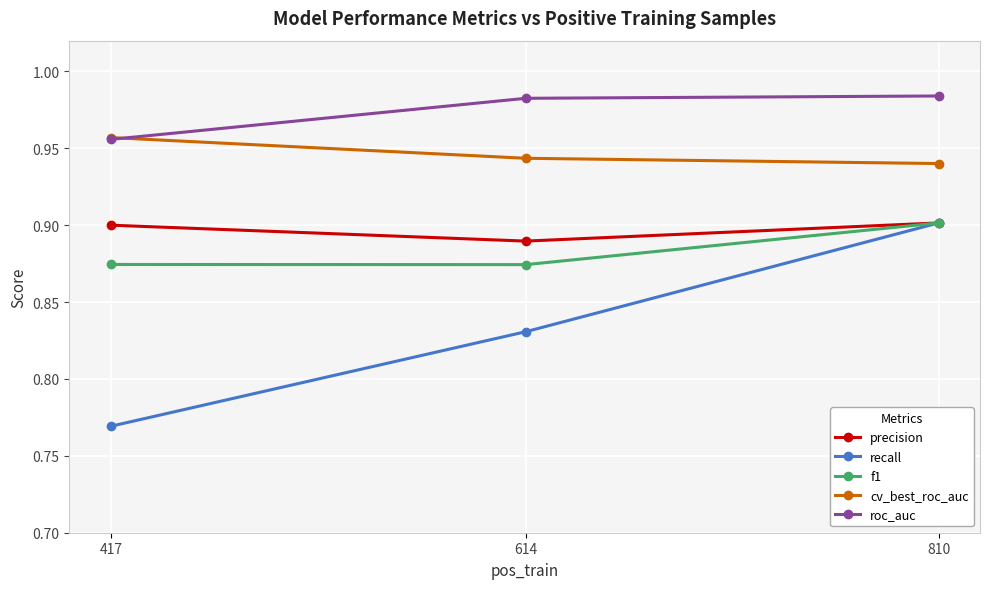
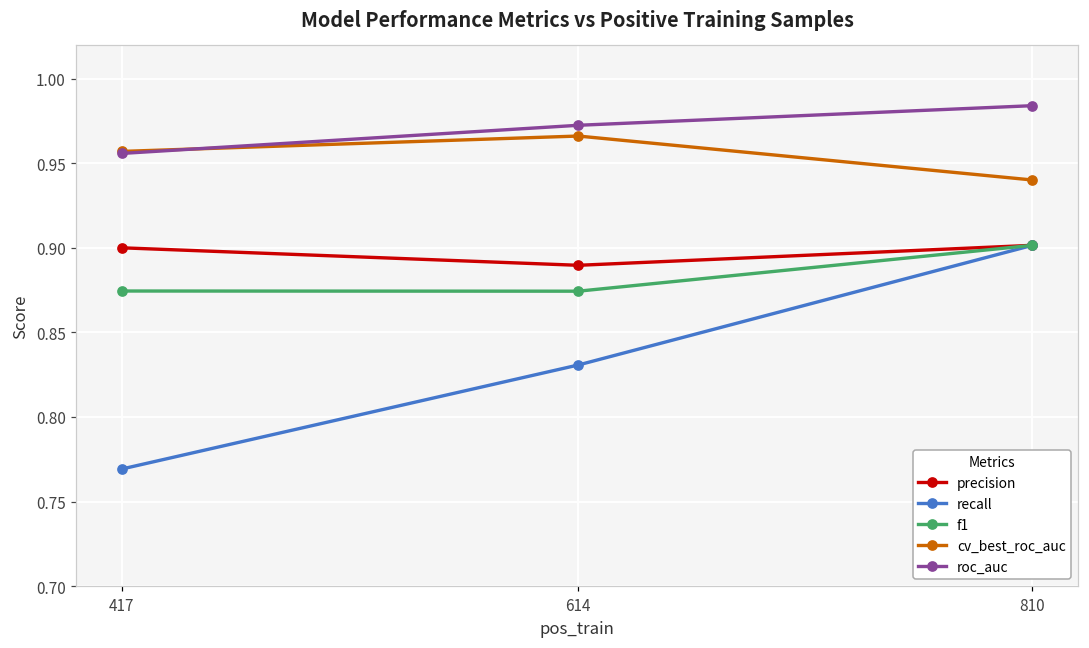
cv_best_roc_auc, 614: 0.944 -> 0.966
roc_auc, 614: 0.983 -> 0.972
